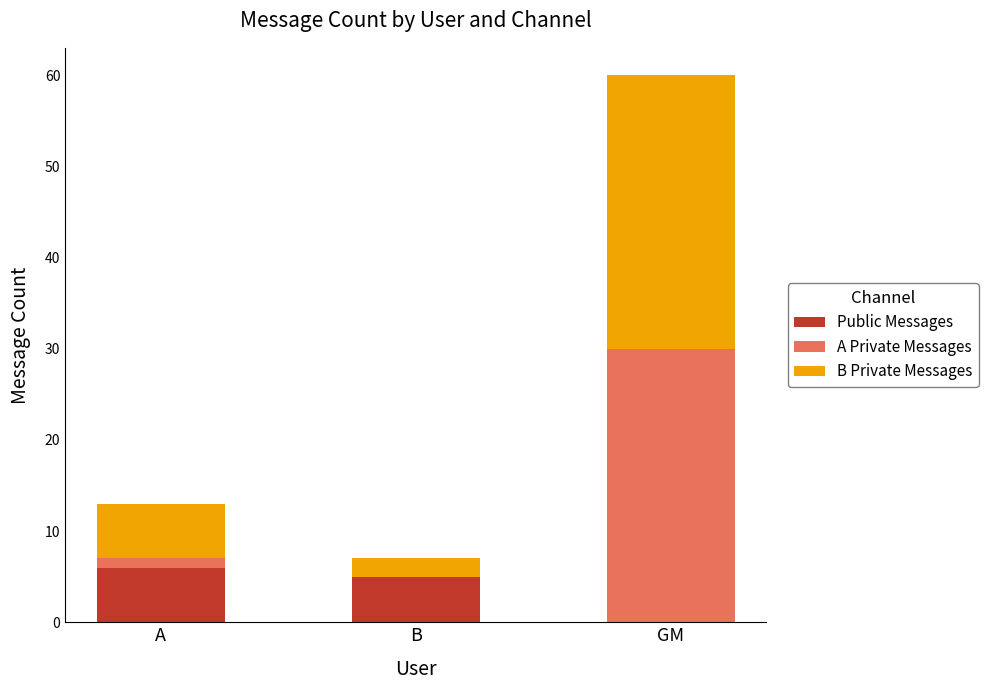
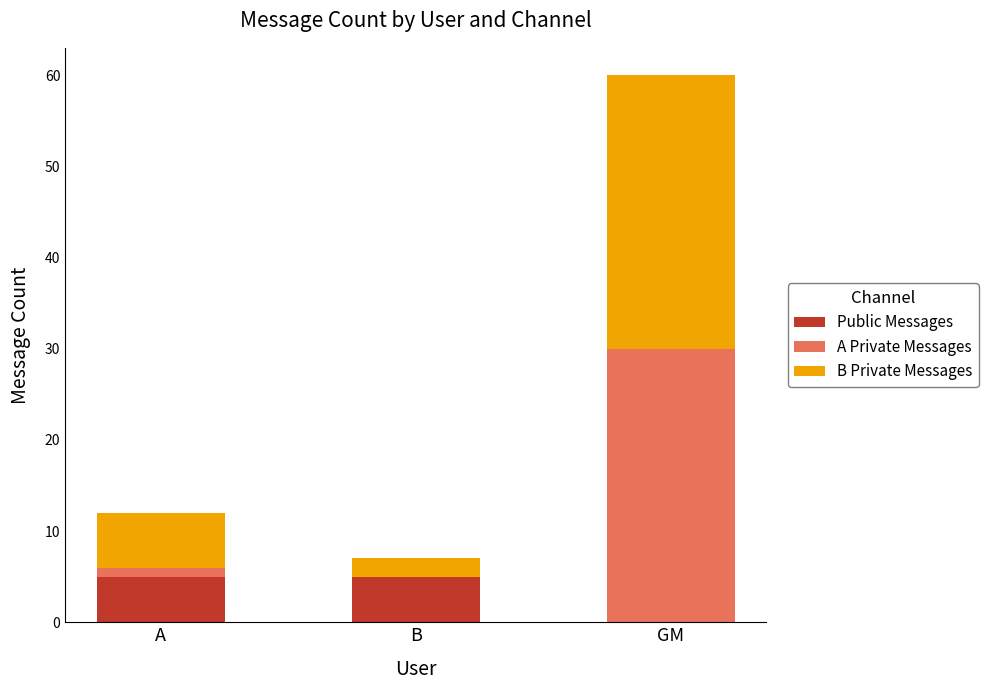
Public Messages, A: 6 -> 5
